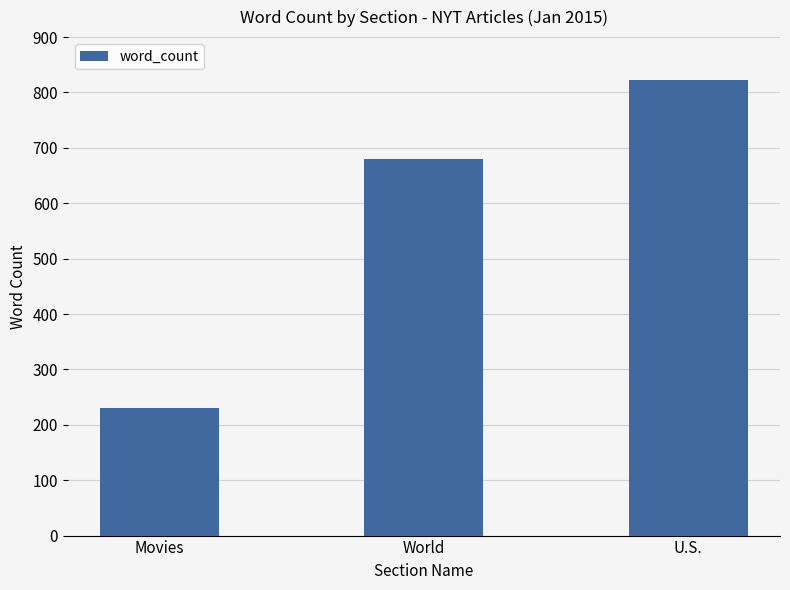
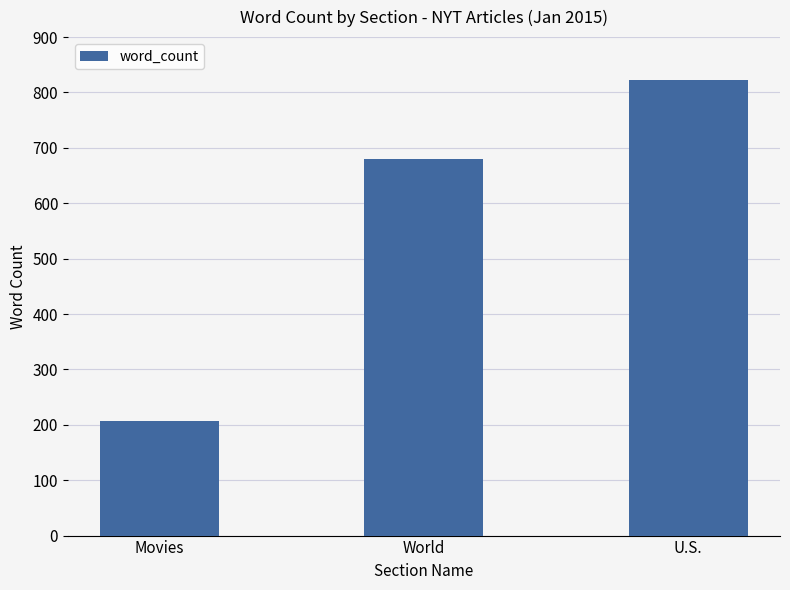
Movies: 230 -> 210
